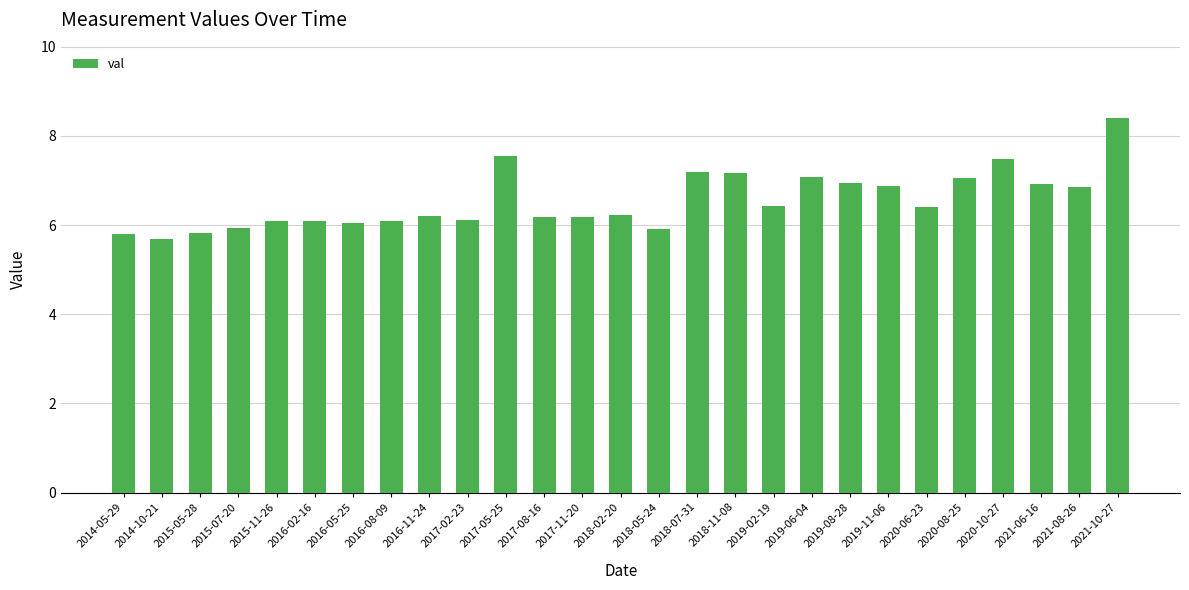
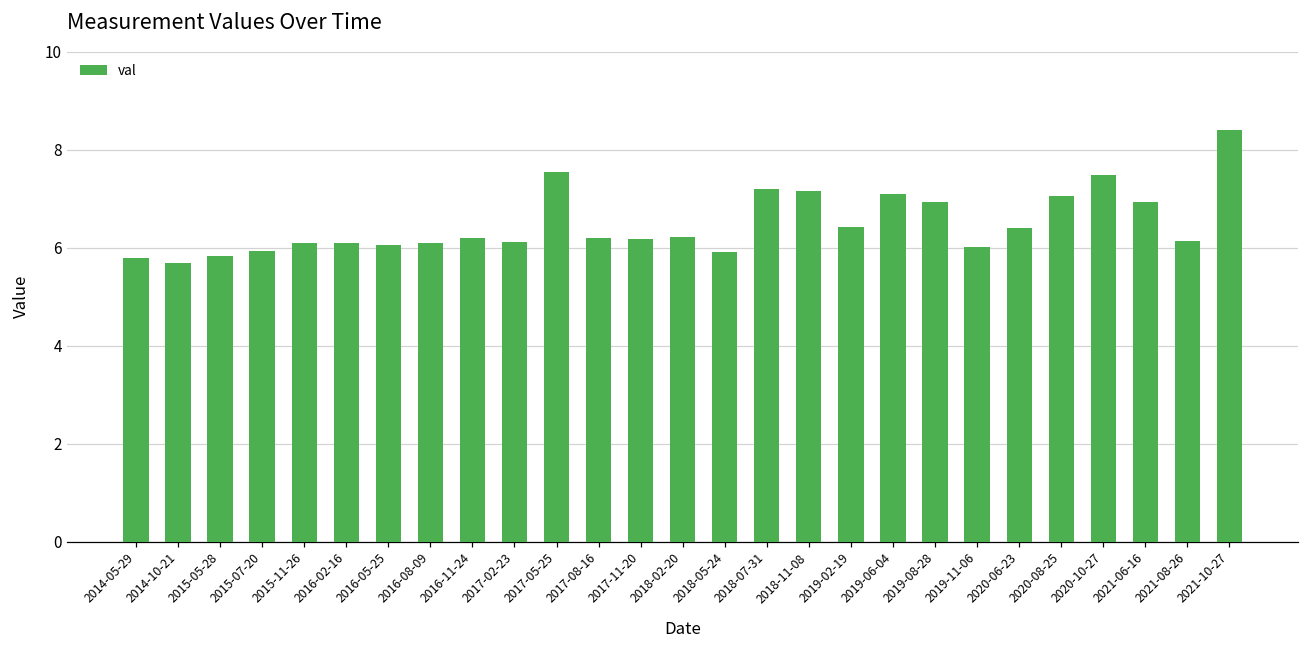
2019-11-06: 6.9 -> 6.0
2021-08-26: 6.9 -> 6.1
